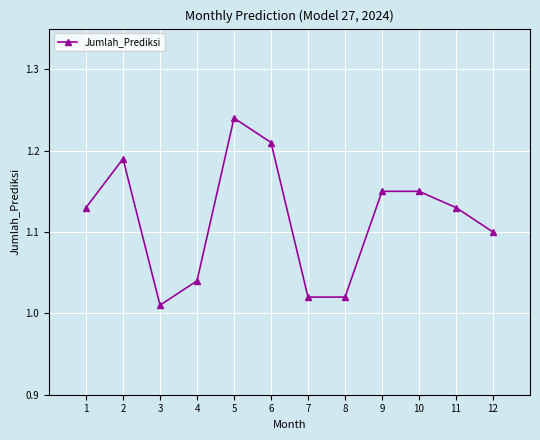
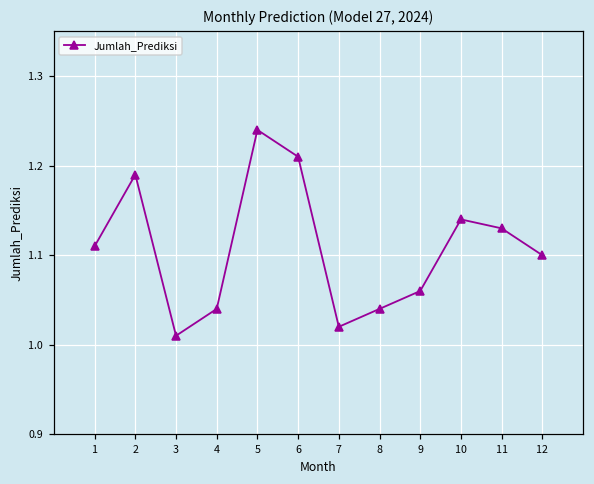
1: 1.13 -> 1.11
8: 1.02 -> 1.04
9: 1.15 -> 1.06
10: 1.15 -> 1.14
